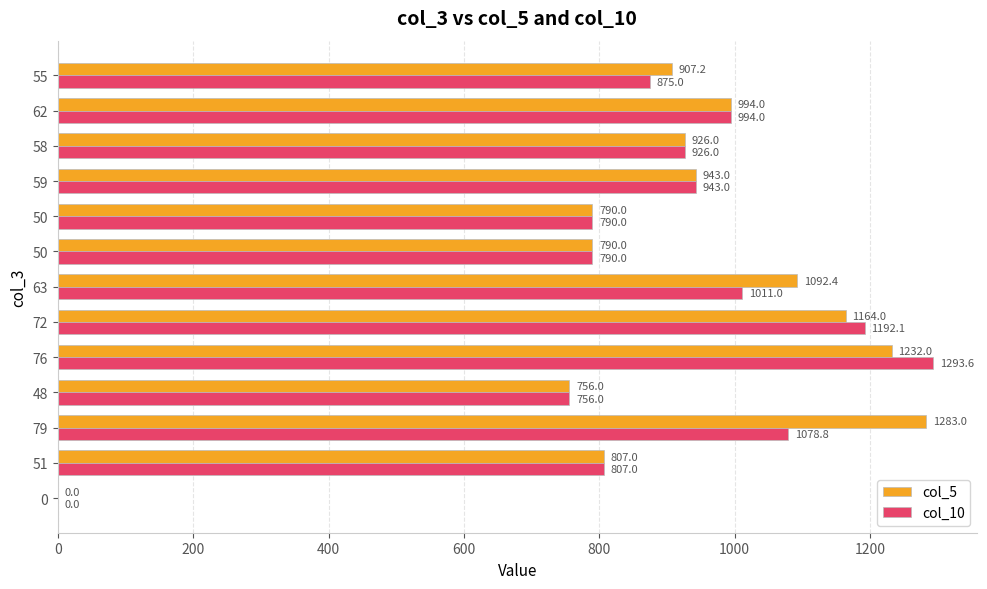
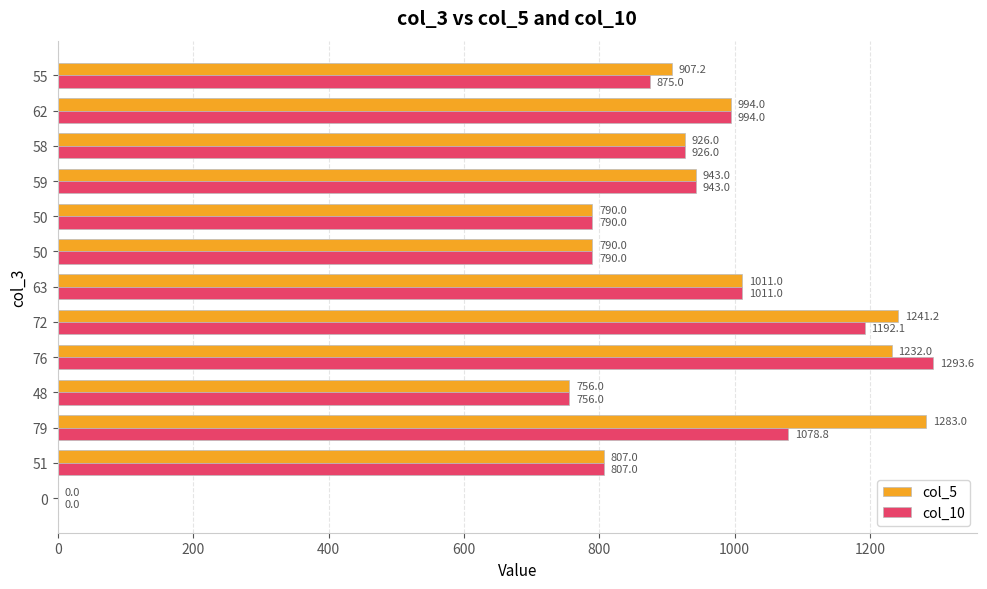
col_5, 63: 1092.4 -> 1011.0
col_5, 72: 1164.0 -> 1241.2
